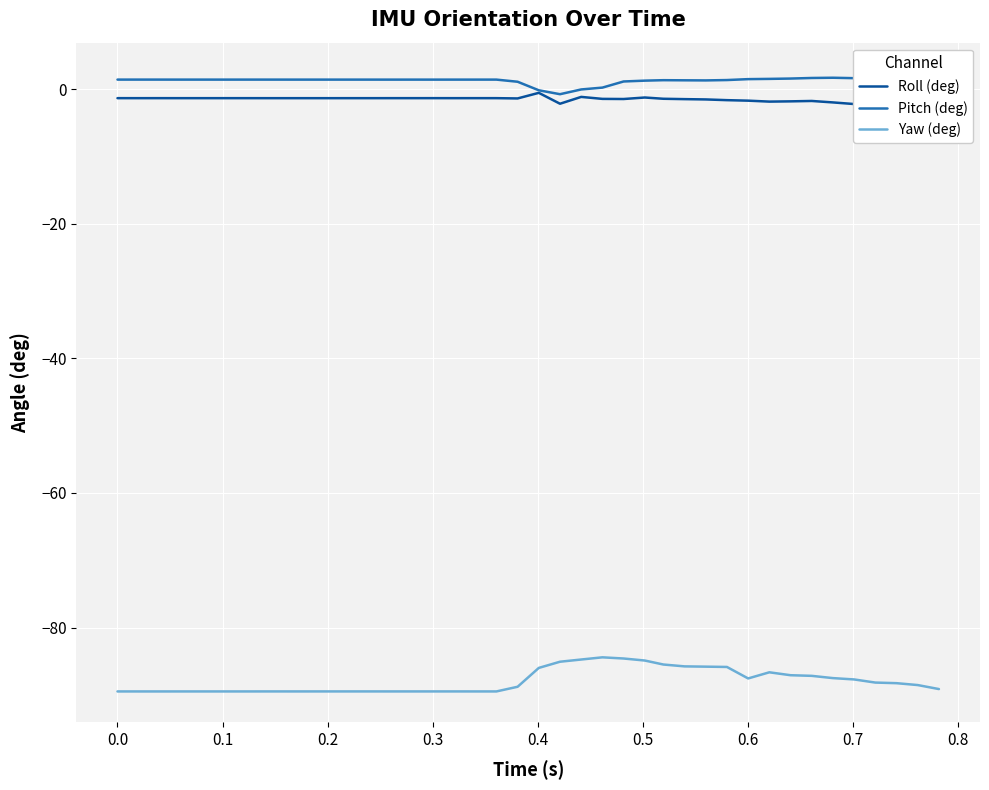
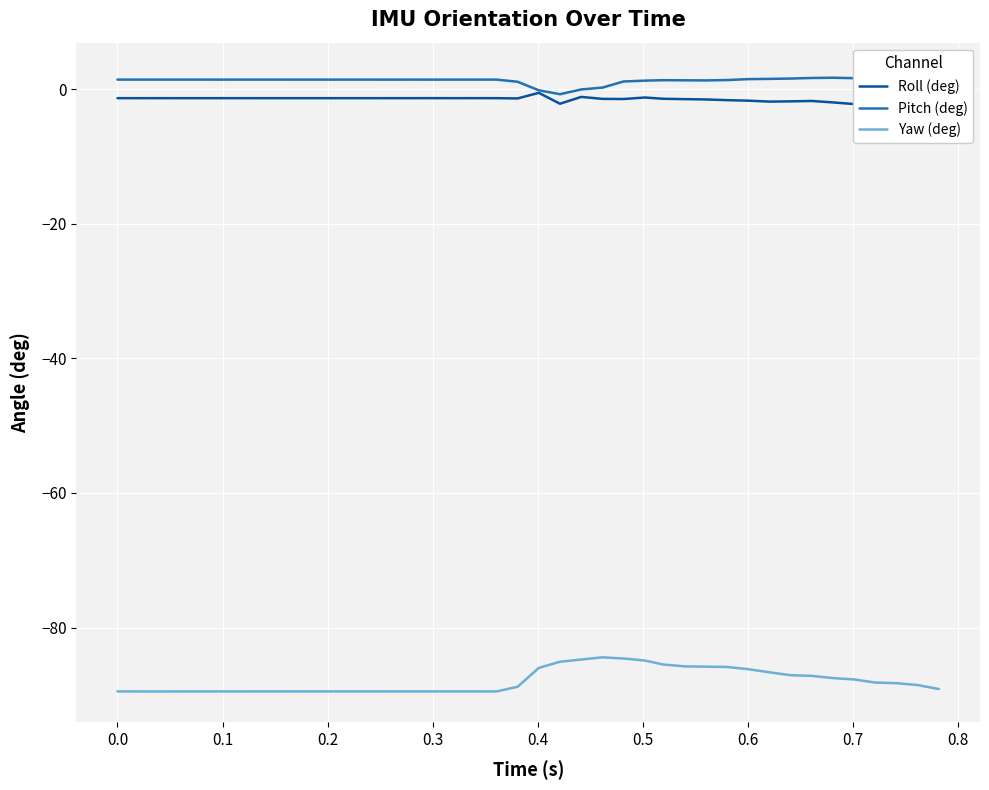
Yaw (deg), 0.6: -88 -> -86
